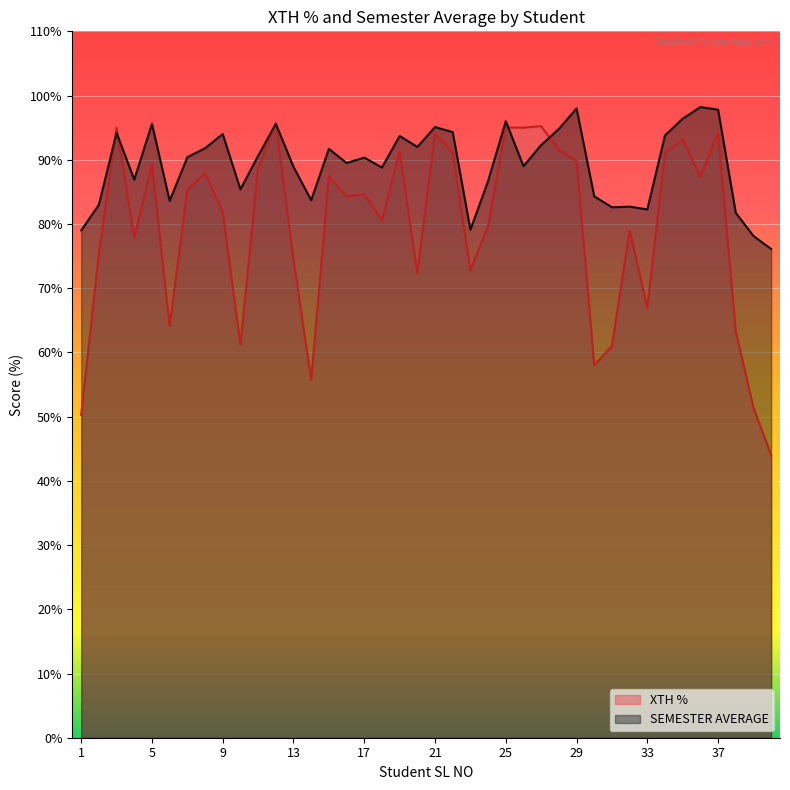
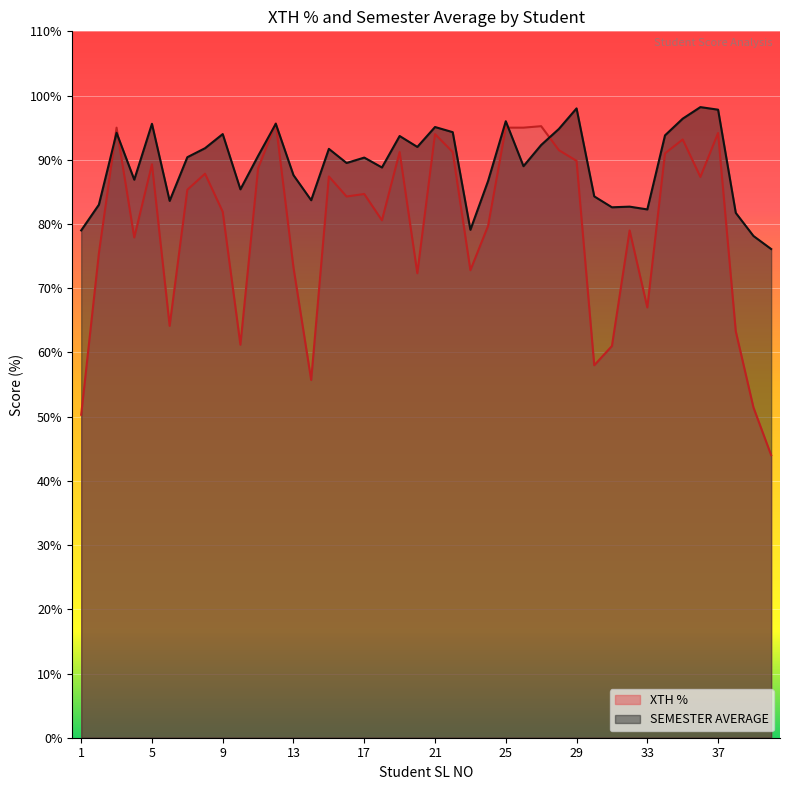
XTH %, 13: 75% -> 73%
SEMESTER AVERAGE, 13: 89% -> 88%
